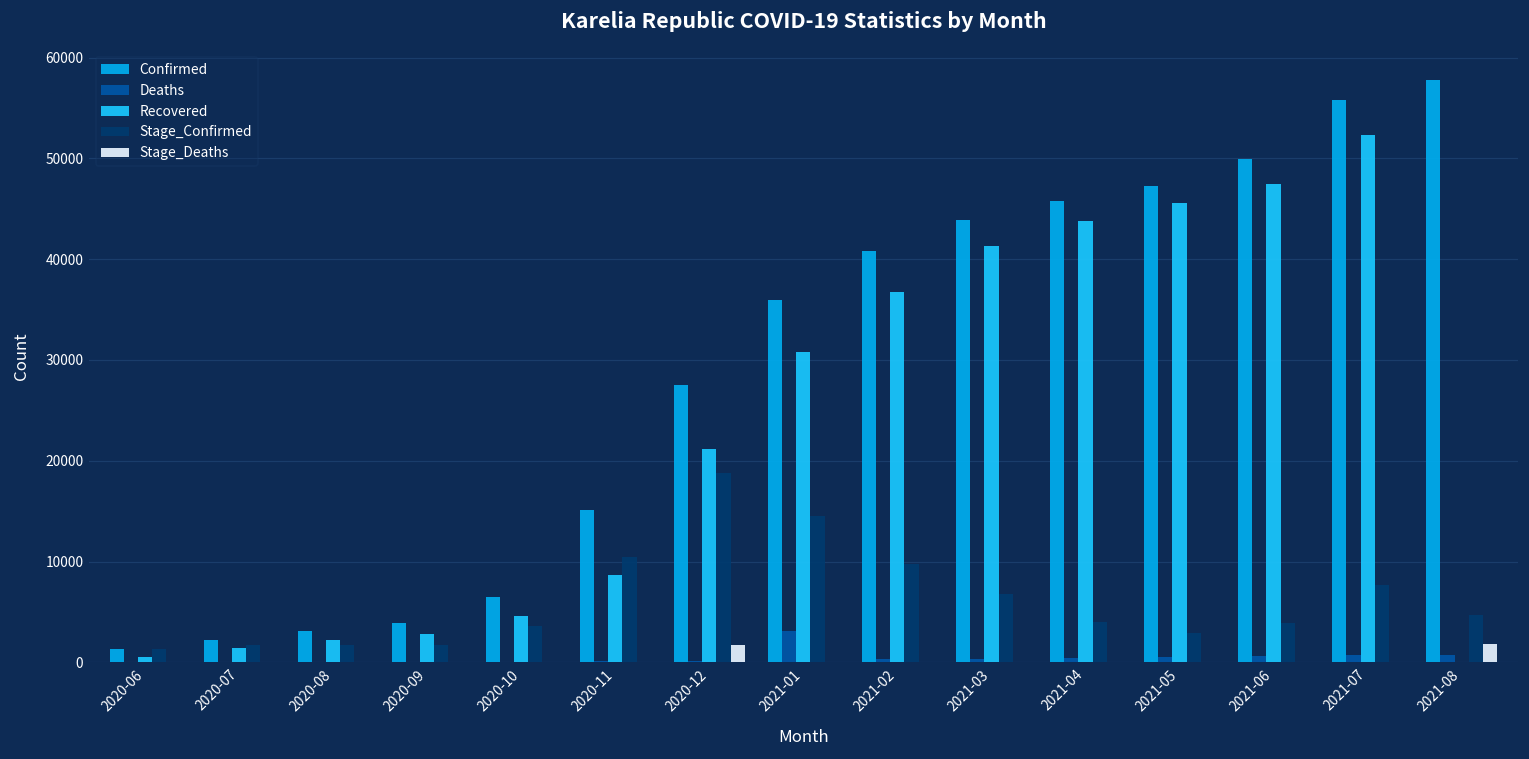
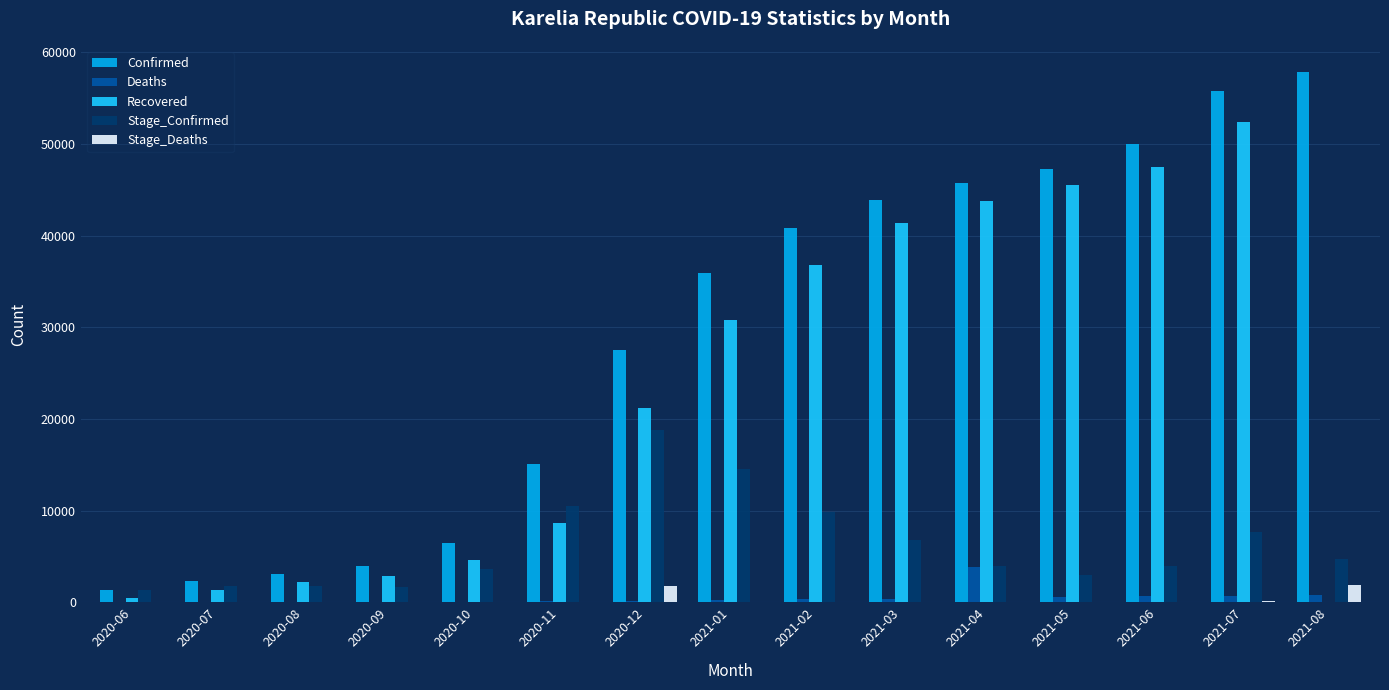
Deaths, 2021-01: 3000 -> 0
Deaths, 2021-04: 0 -> 4000
